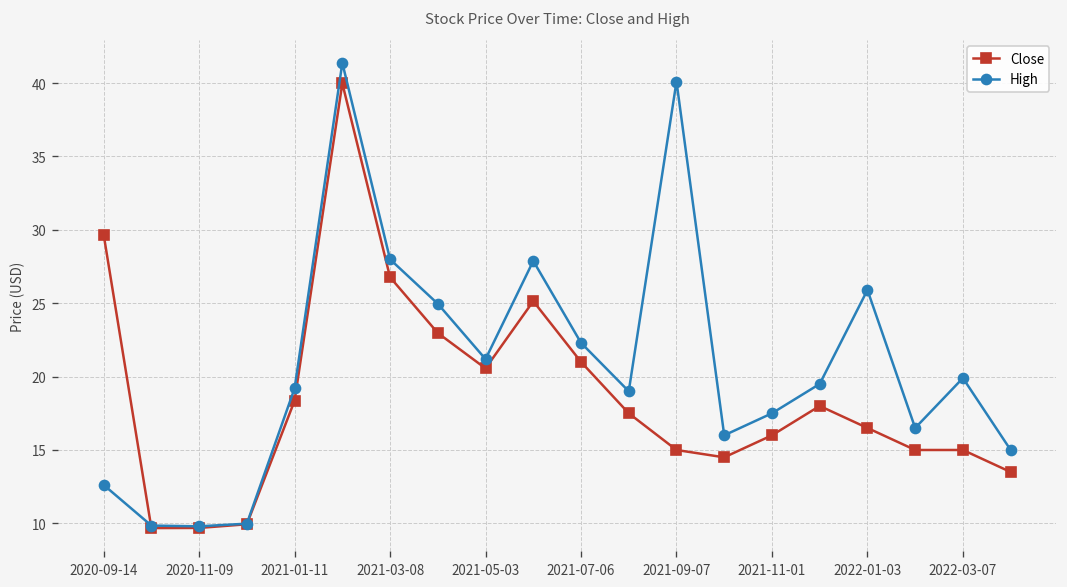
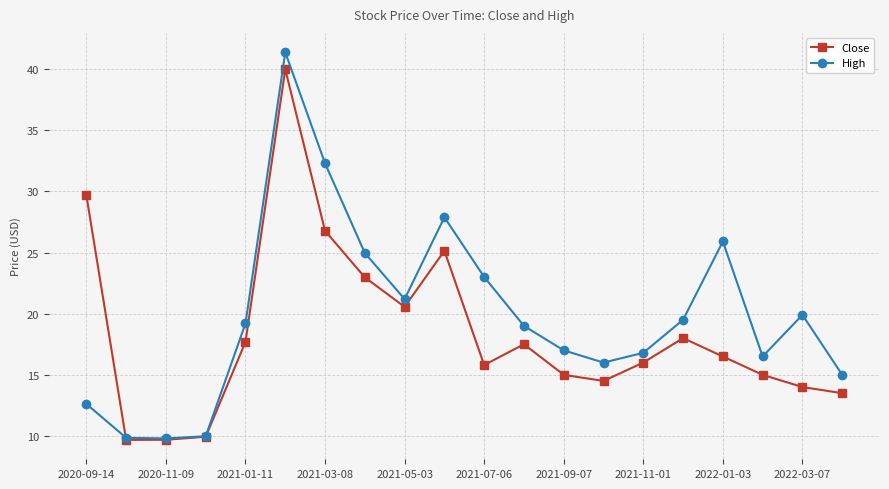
Close, 2021-01-11: 18.4 -> 17.7
High, 2021-03-08: 28.0 -> 32.3
Close, 2021-07-06: 21.0 -> 15.8
High, 2021-07-06: 22.3 -> 23.0
High, 2021-09-07: 40.1 -> 17.0
High, 2021-11-01: 17.5 -> 16.8
Close, 2022-03-07: 15 -> 14
